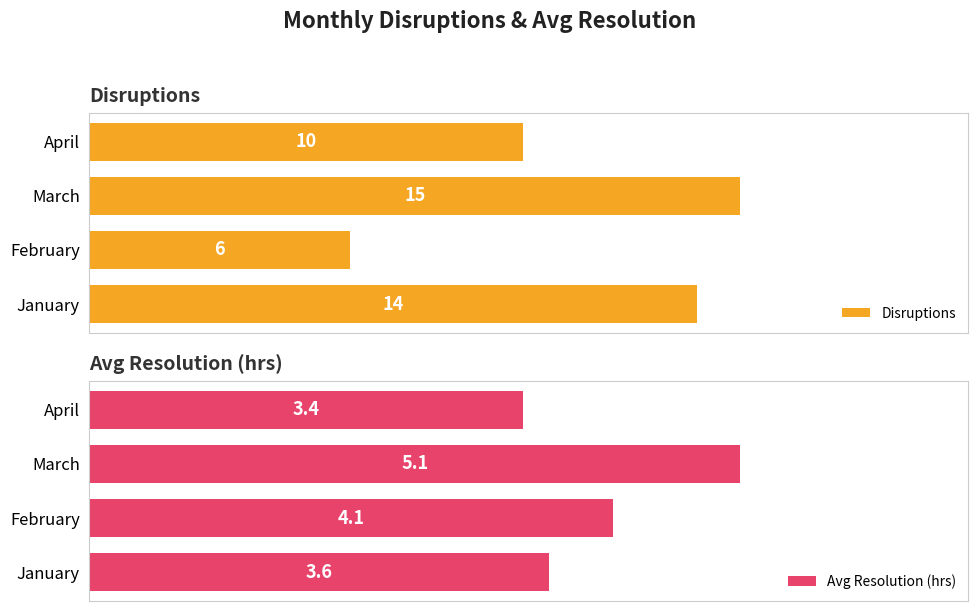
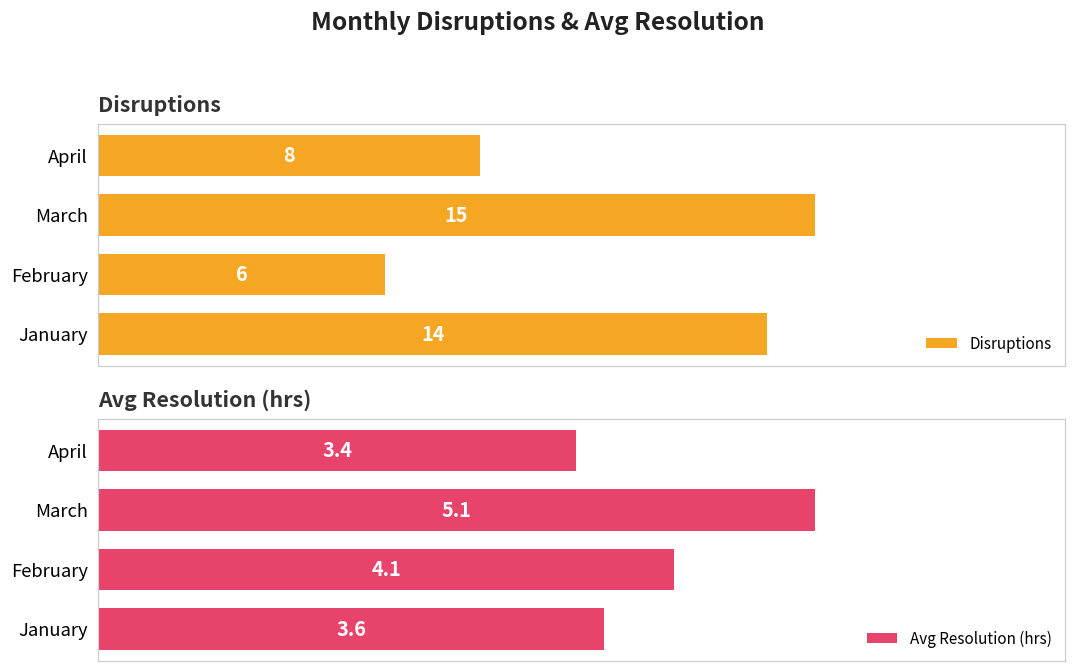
Disruptions, April: 10 -> 8
